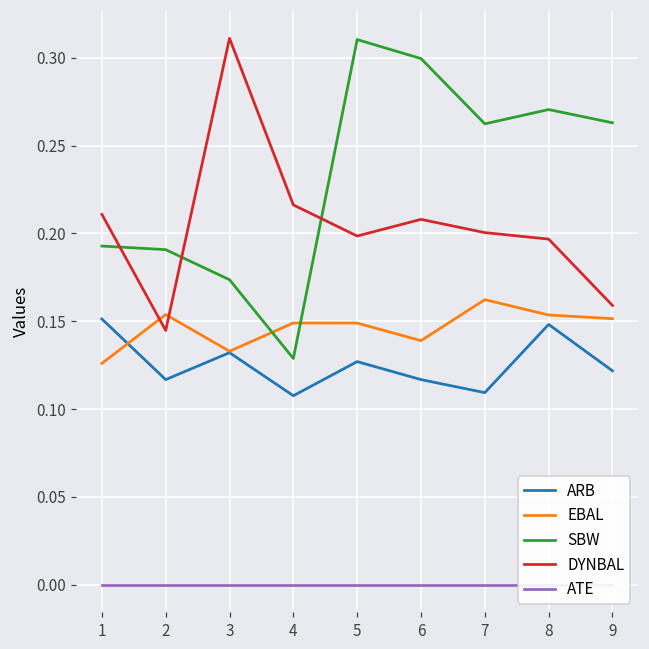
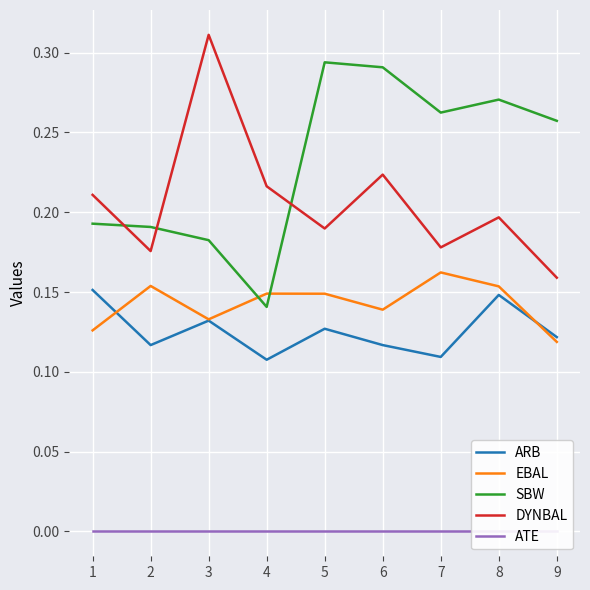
DYNBAL, 2: 0.145 -> 0.176
SBW, 3: 0.174 -> 0.183
SBW, 4: 0.129 -> 0.141
SBW, 5: 0.310 -> 0.294
DYNBAL, 5: 0.199 -> 0.190
SBW, 6: 0.300 -> 0.291
DYNBAL, 6: 0.208 -> 0.224
DYNBAL, 7: 0.200 -> 0.178
EBAL, 9: 0.151 -> 0.119
SBW, 9: 0.263 -> 0.257
